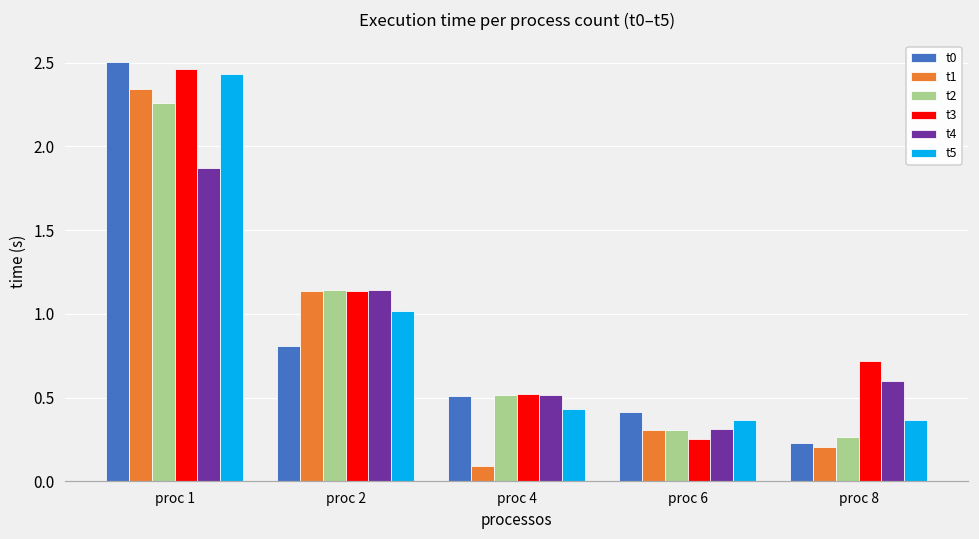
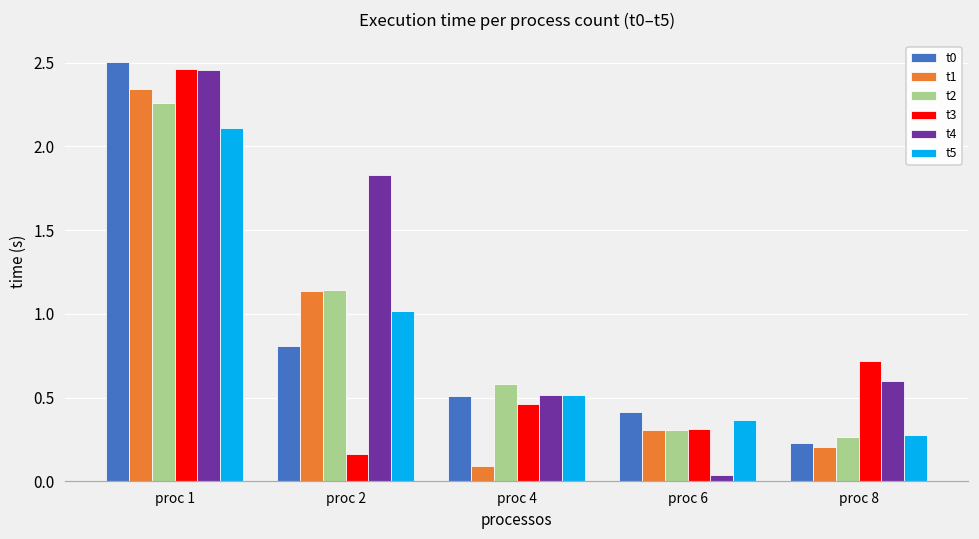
t4, proc 1: 1.87 -> 2.45
t5, proc 1: 2.43 -> 2.11
t3, proc 2: 1.14 -> 0.16
t4, proc 2: 1.14 -> 1.83
t2, proc 4: 0.52 -> 0.58
t3, proc 4: 0.52 -> 0.46
t5, proc 4: 0.43 -> 0.52
t3, proc 6: 0.25 -> 0.31
t4, proc 6: 0.31 -> 0.04
t5, proc 8: 0.37 -> 0.28
